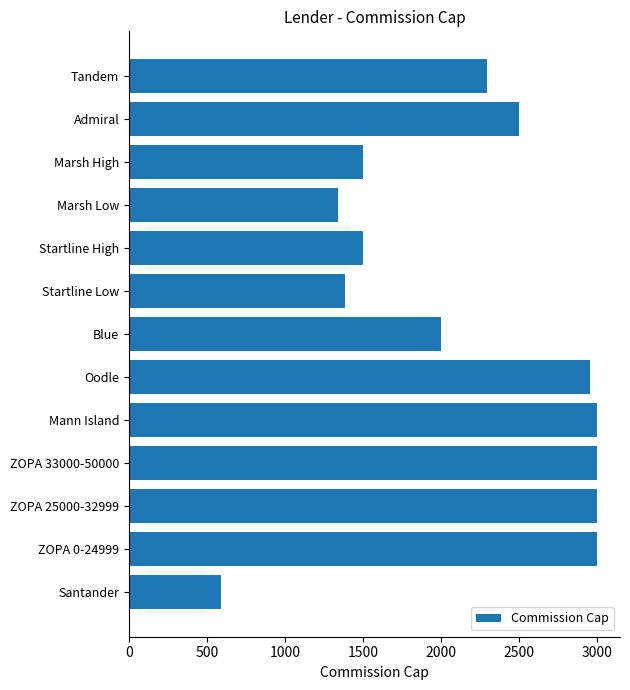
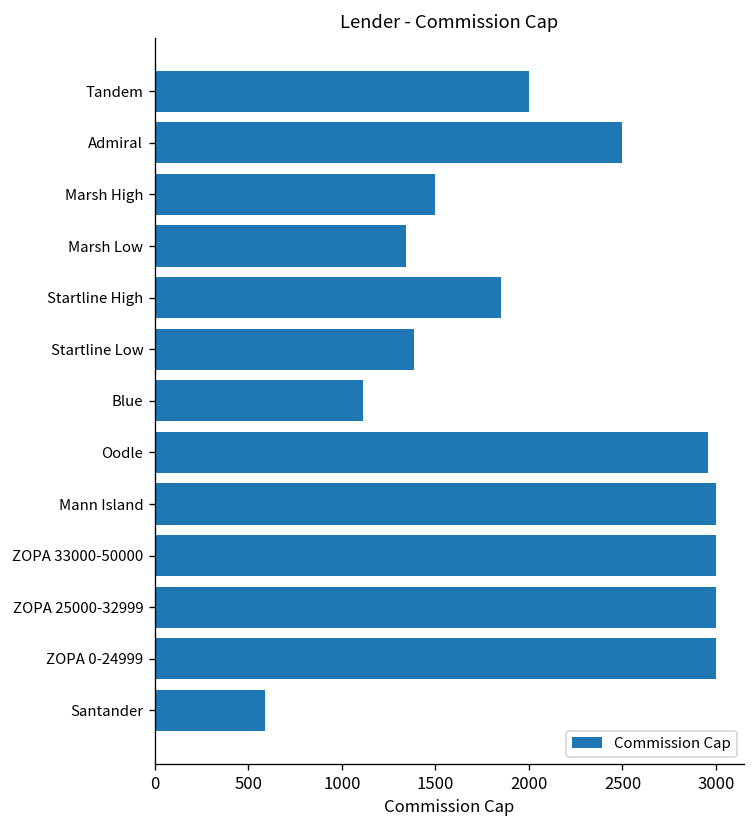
Tandem: 2300 -> 2000
Startline High: 1500 -> 1850
Blue: 2000 -> 1110
